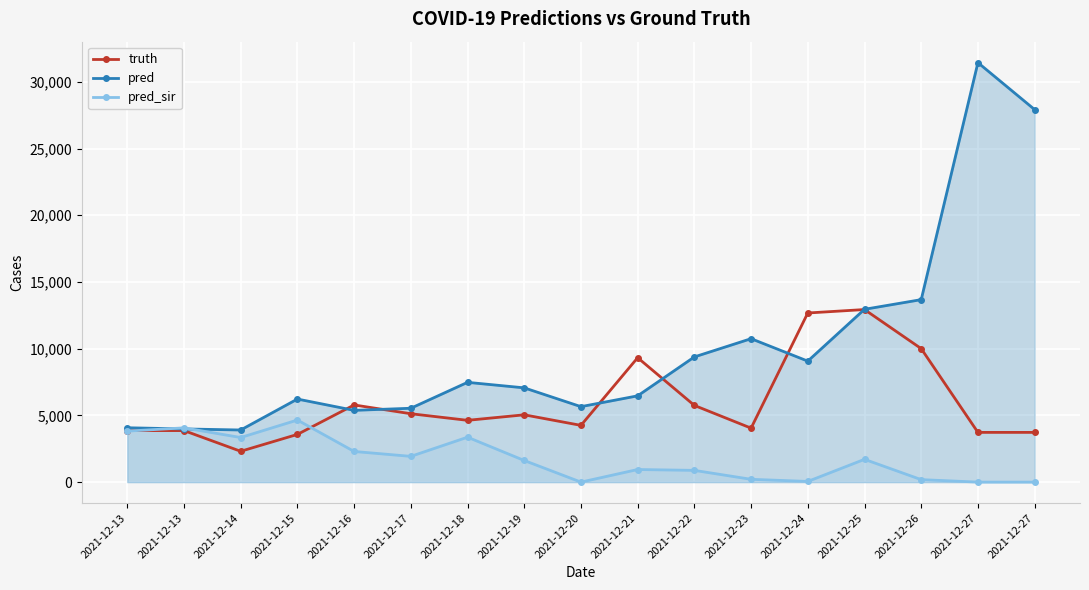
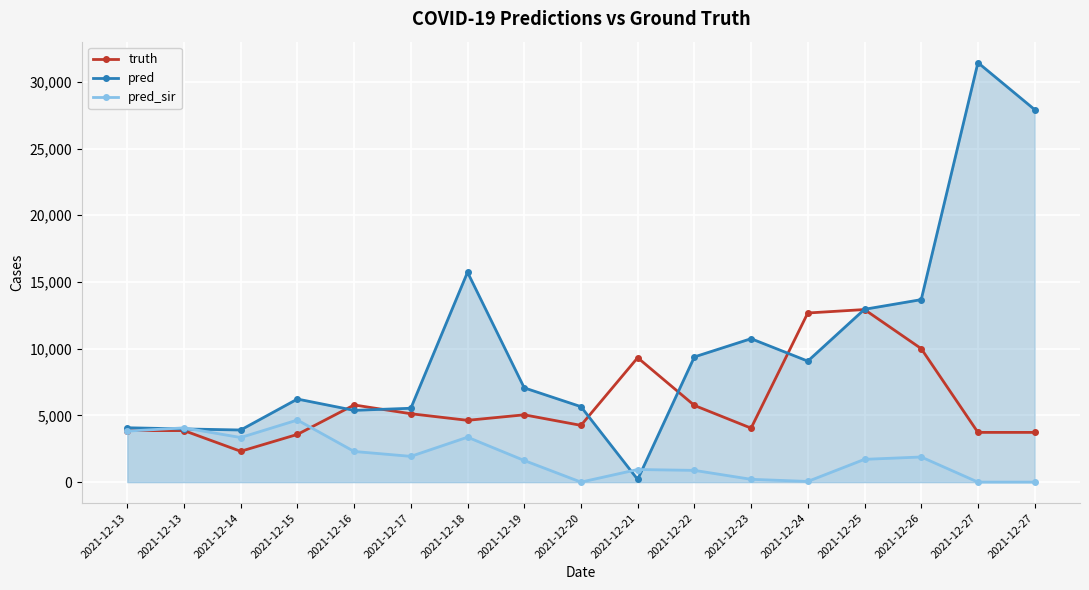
pred, 2021-12-18: 7,500 -> 15,700
pred, 2021-12-21: 6,500 -> 200
pred_sir, 2021-12-26: 200 -> 1,900
